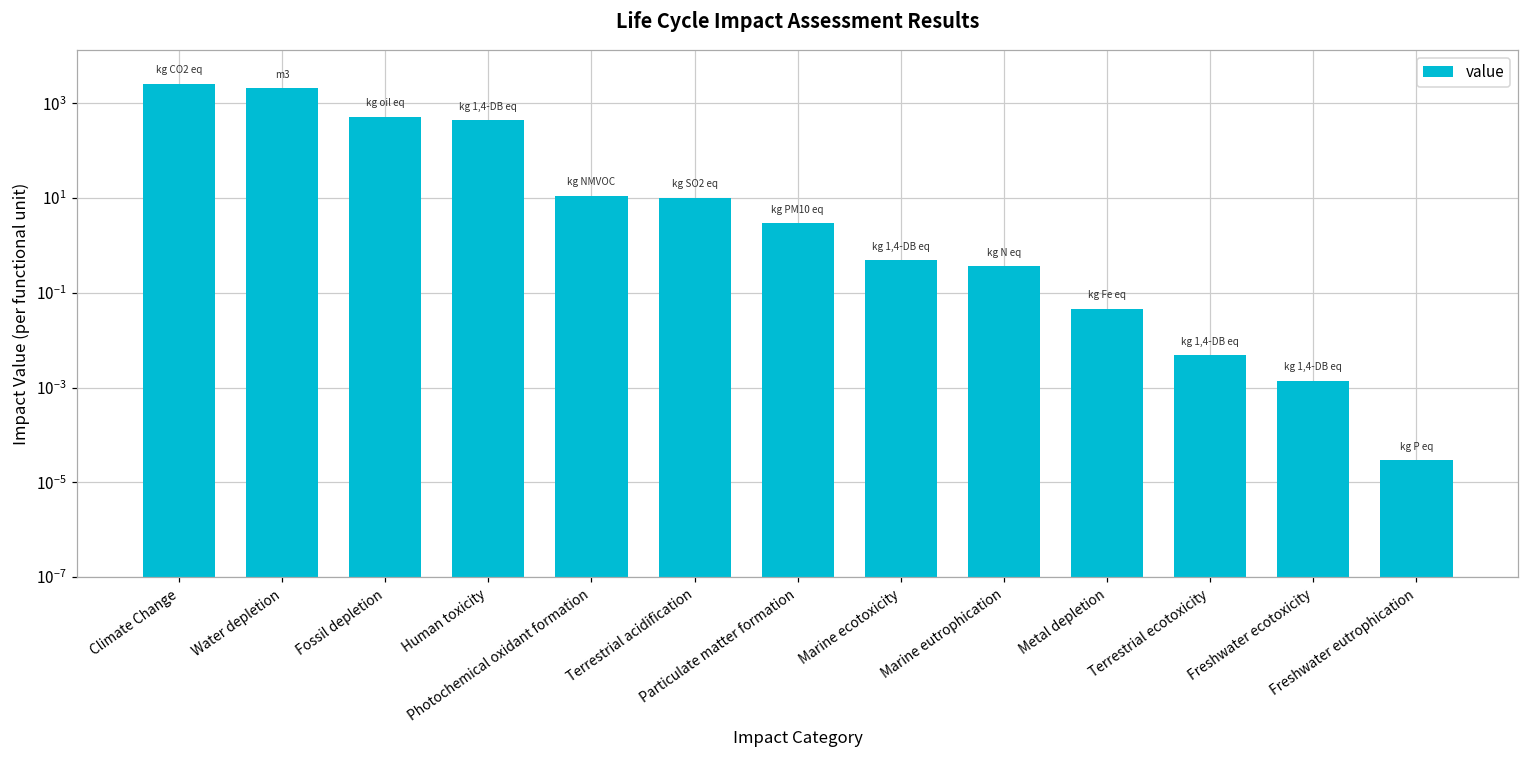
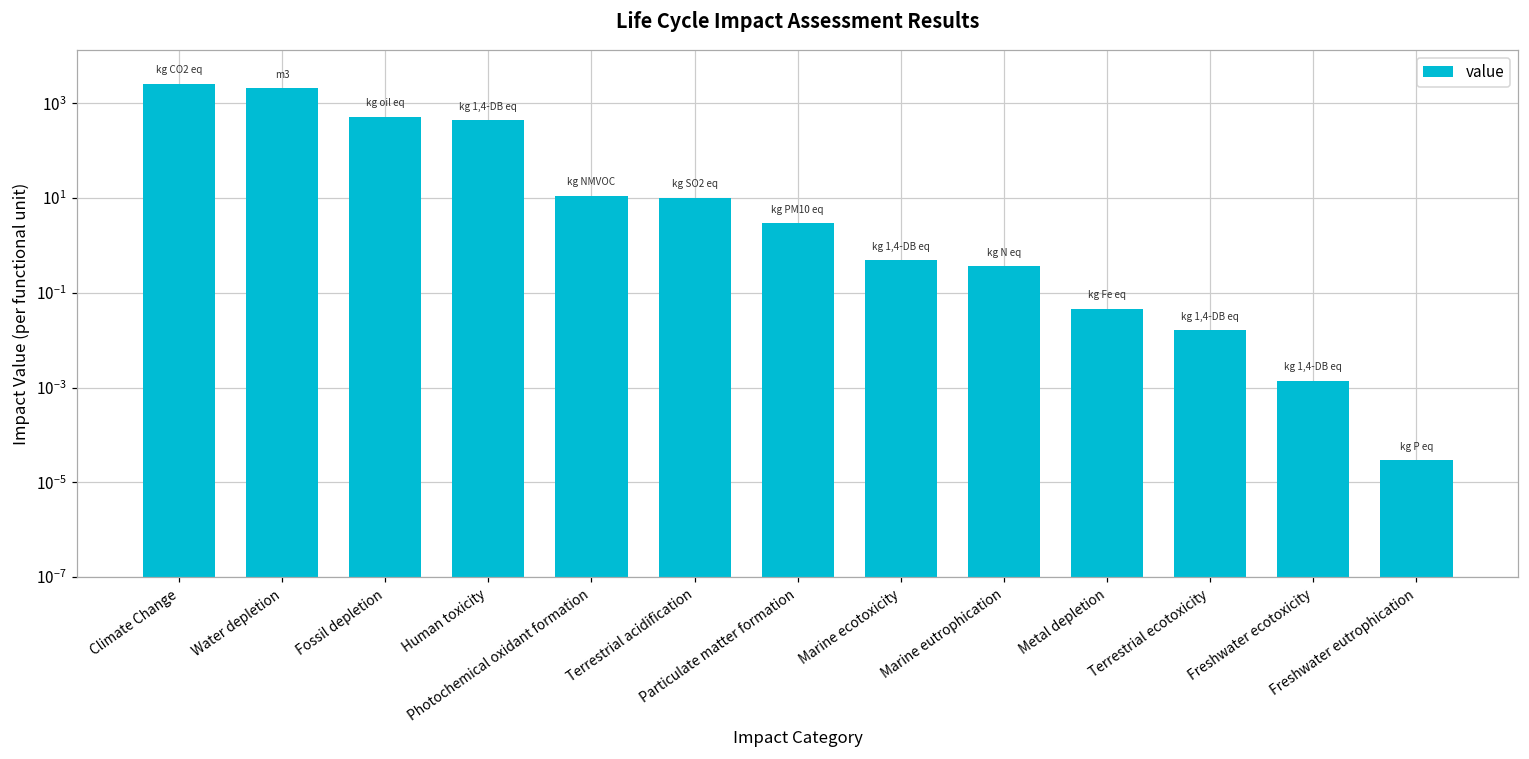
Terrestrial ecotoxicity: 0.005 -> 0.016
